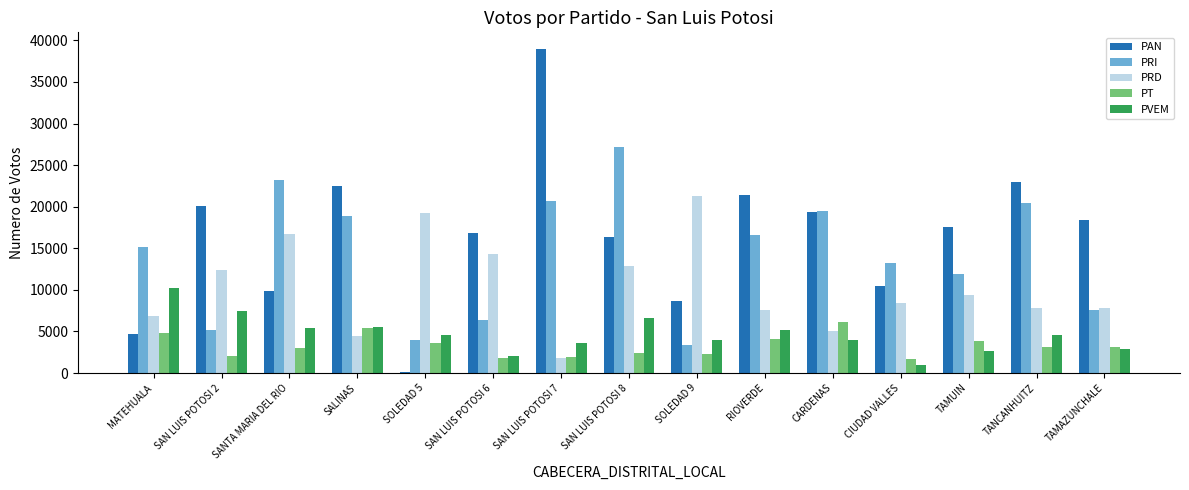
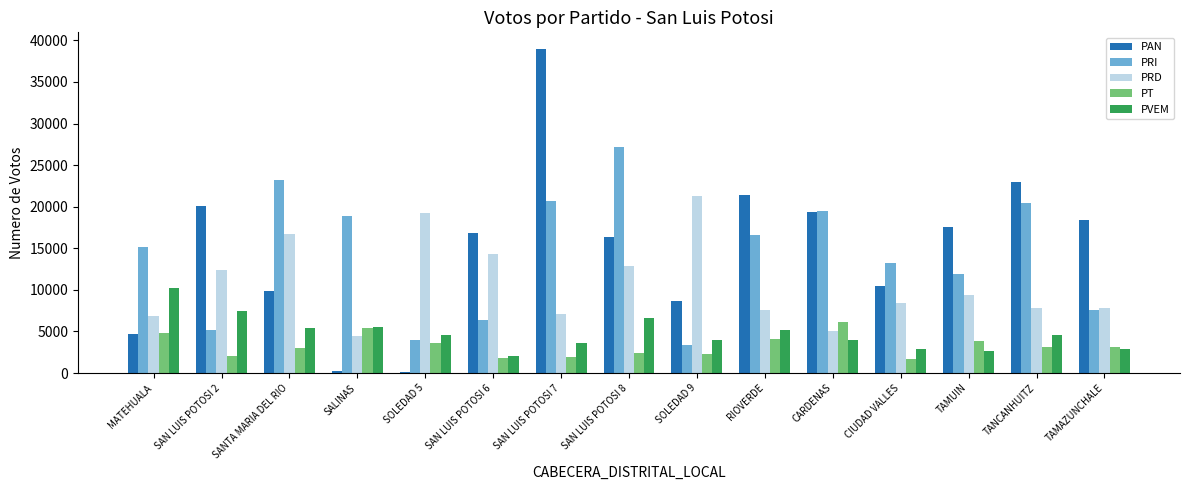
PAN, SALINAS: 23000 -> 0
PRD, SAN LUIS POTOSI 7: 2000 -> 7000
PVEM, CIUDAD VALLES: 1000 -> 3000
